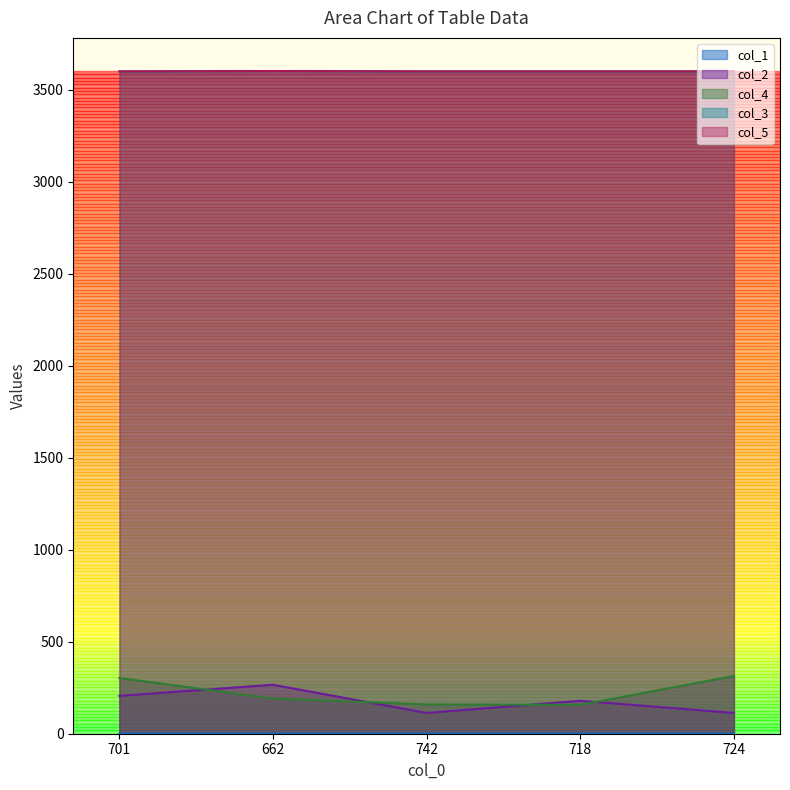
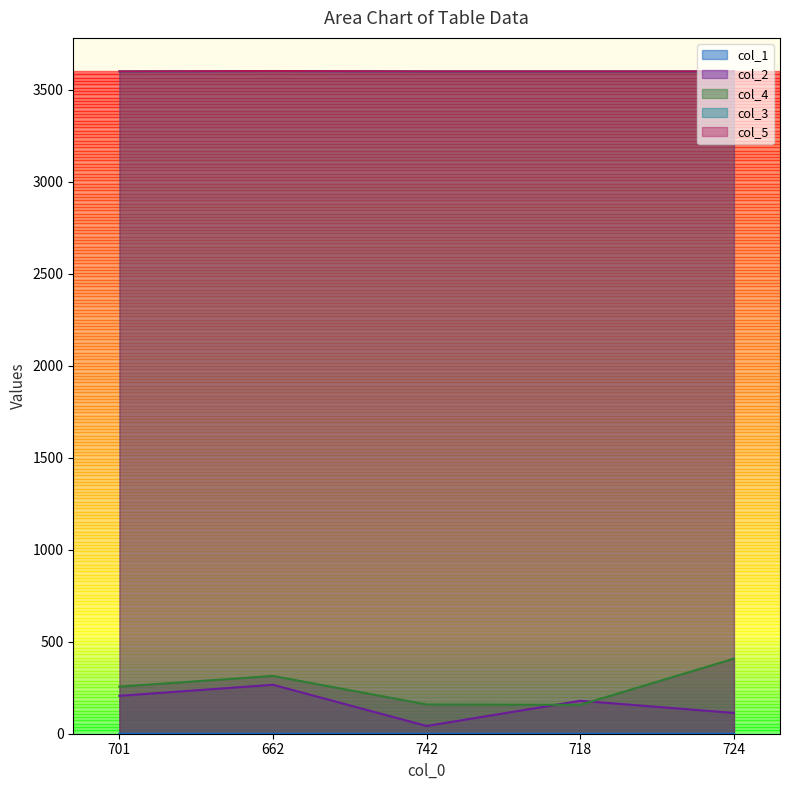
col_4, 701: 300 -> 260
col_4, 662: 190 -> 310
col_2, 742: 110 -> 40
col_4, 724: 310 -> 410
